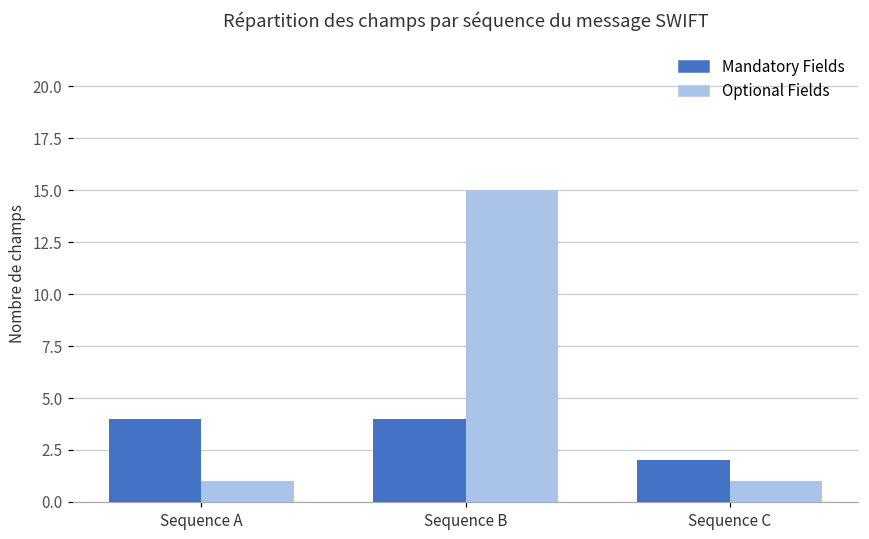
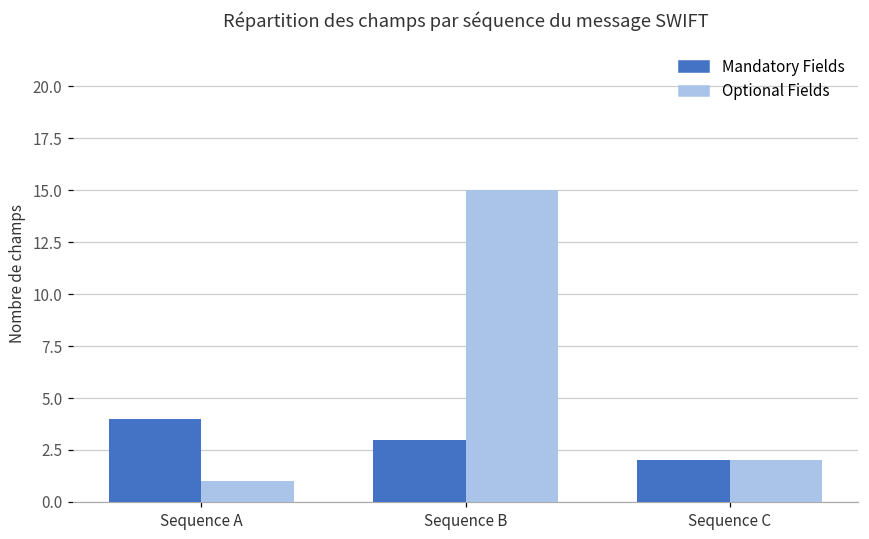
Mandatory Fields, Sequence B: 4 -> 3
Optional Fields, Sequence C: 1 -> 2
